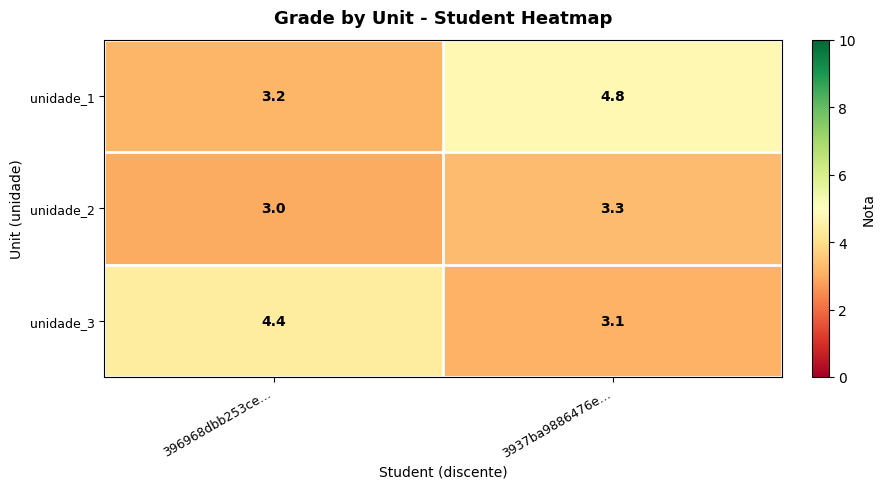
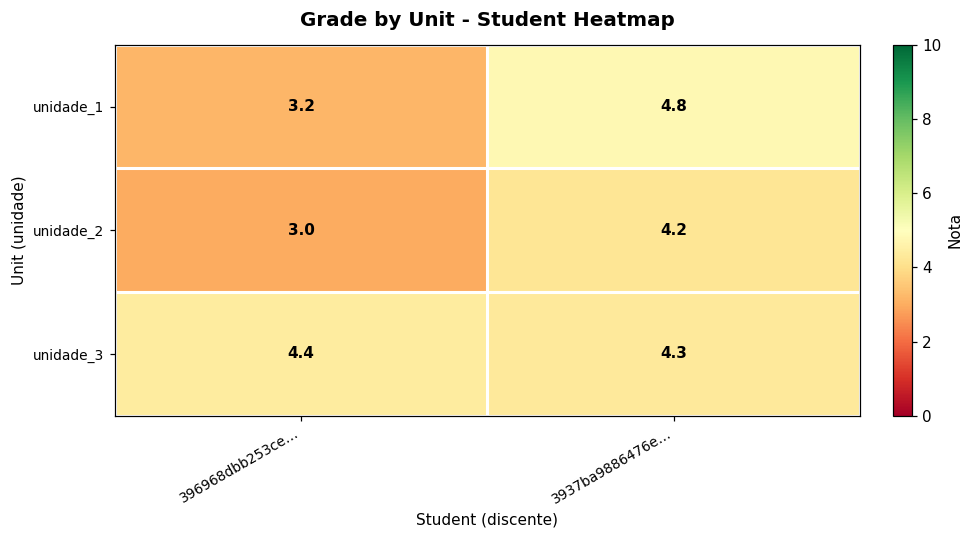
unidade_2, 3937ba9886476e…: 3.3 -> 4.2
unidade_3, 3937ba9886476e…: 3.1 -> 4.3
